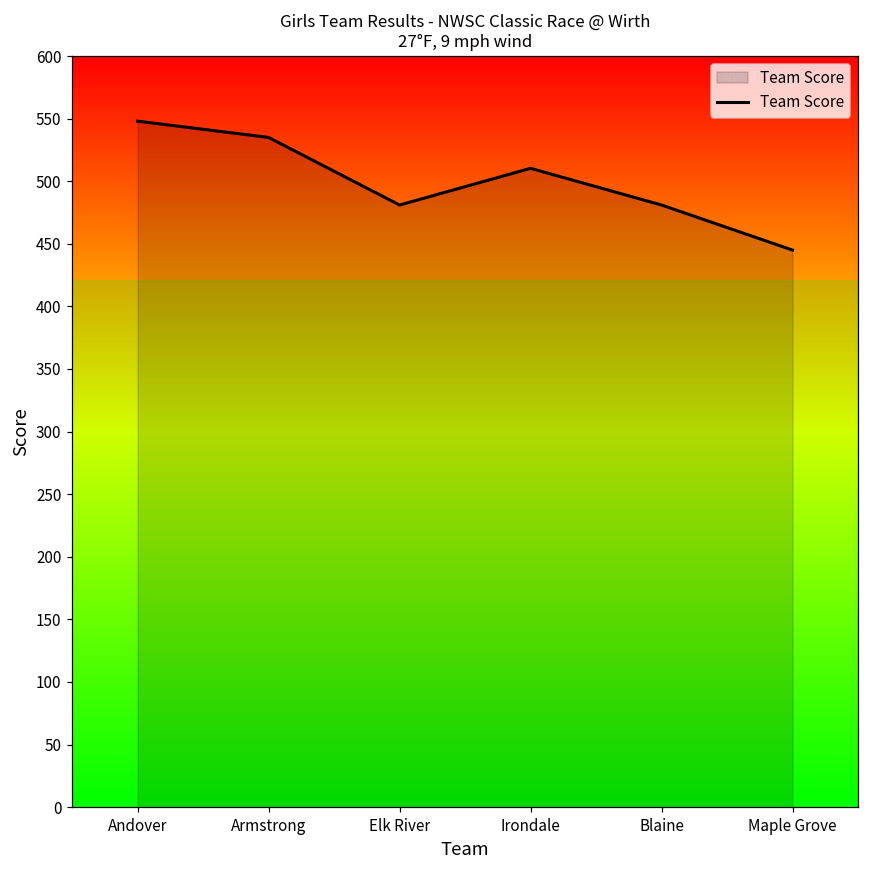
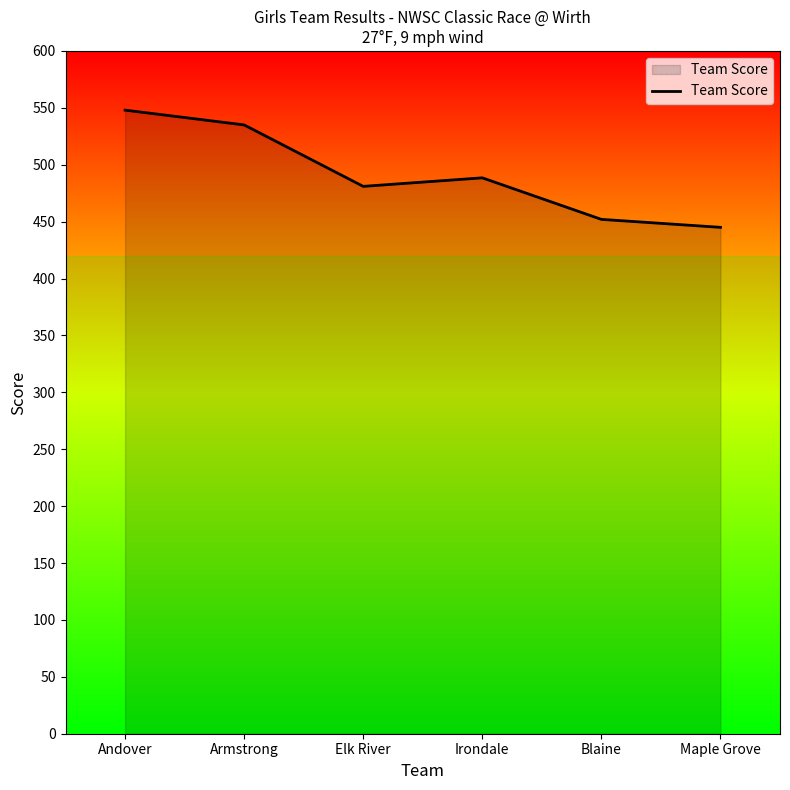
Irondale: 510 -> 489
Blaine: 481 -> 452
